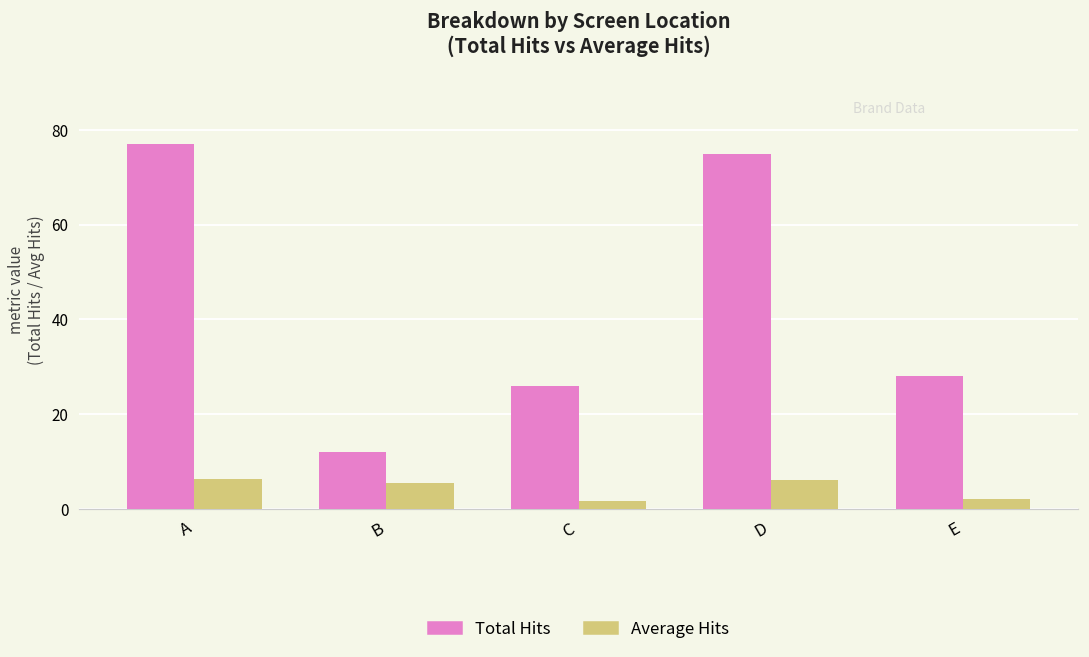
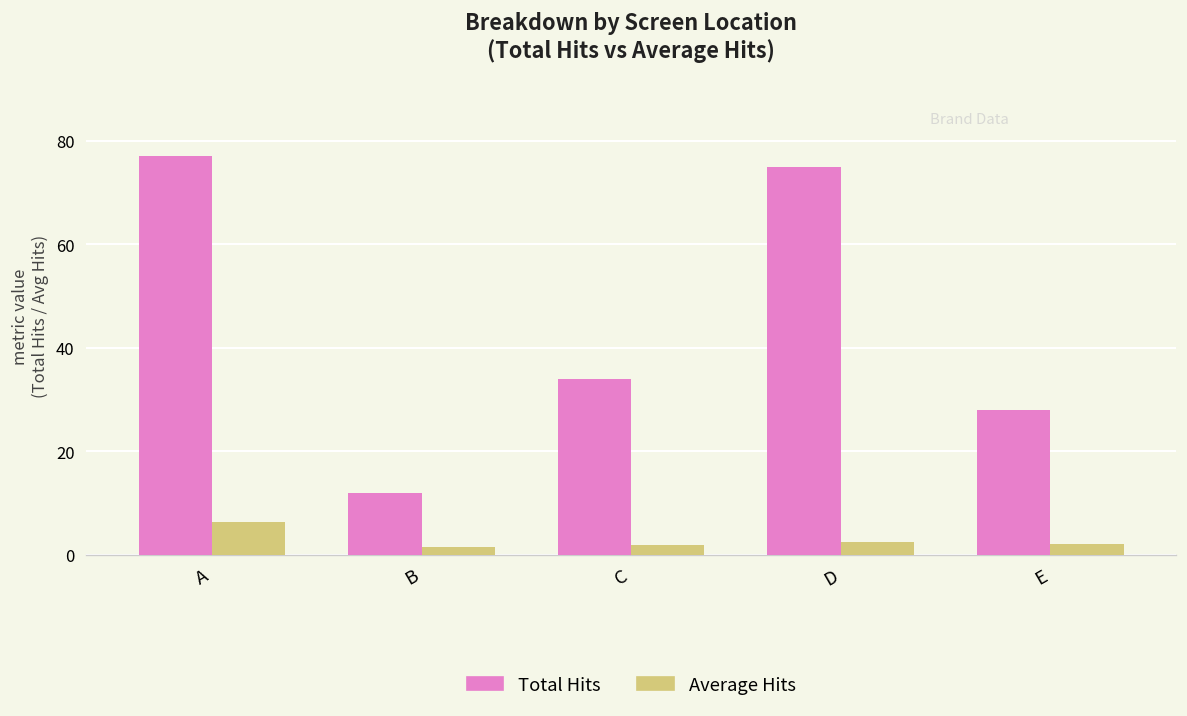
Average Hits, B: 6 -> 2
Total Hits, C: 26 -> 34
Average Hits, D: 6 -> 3
